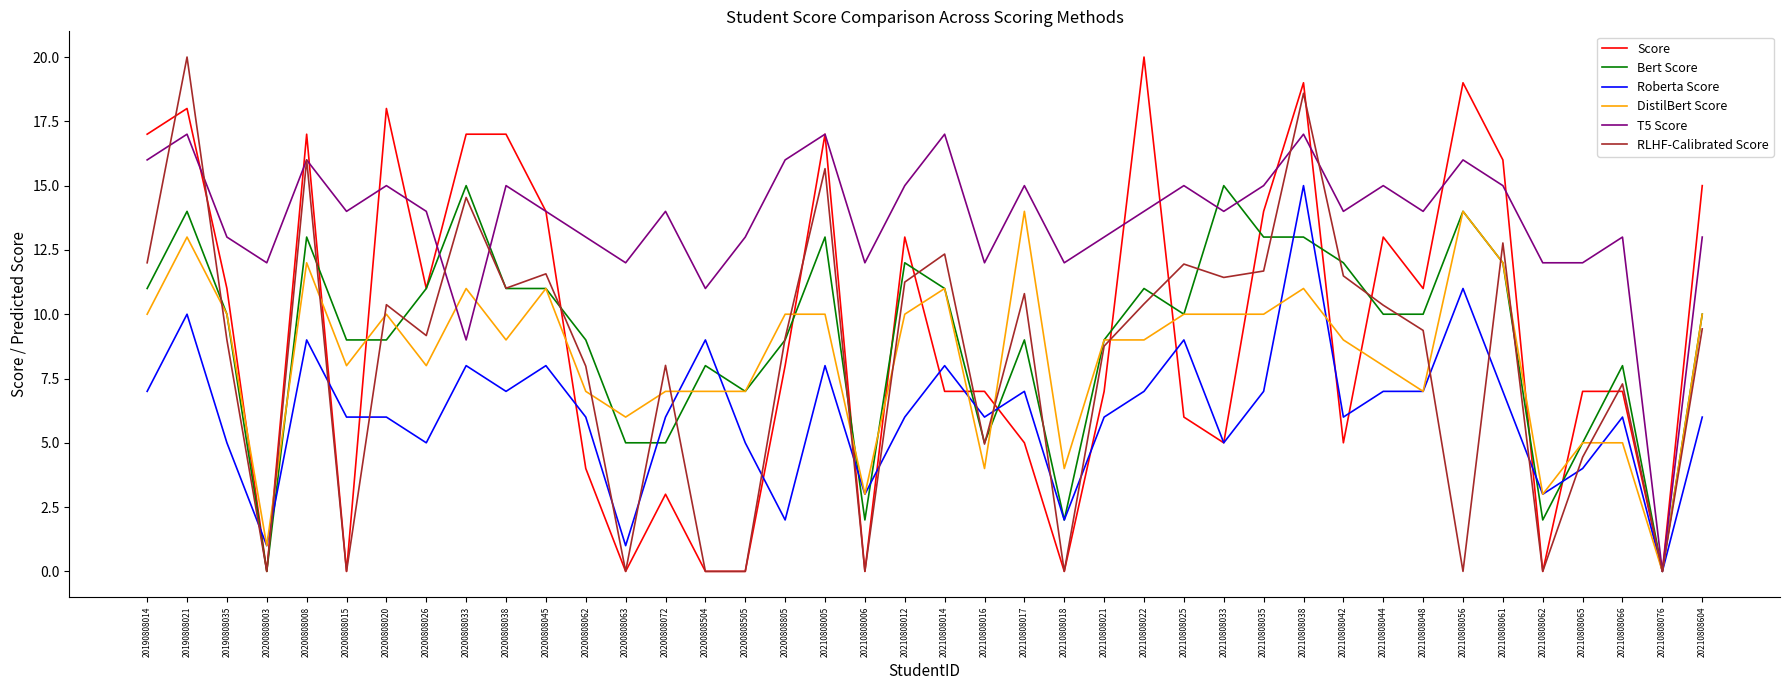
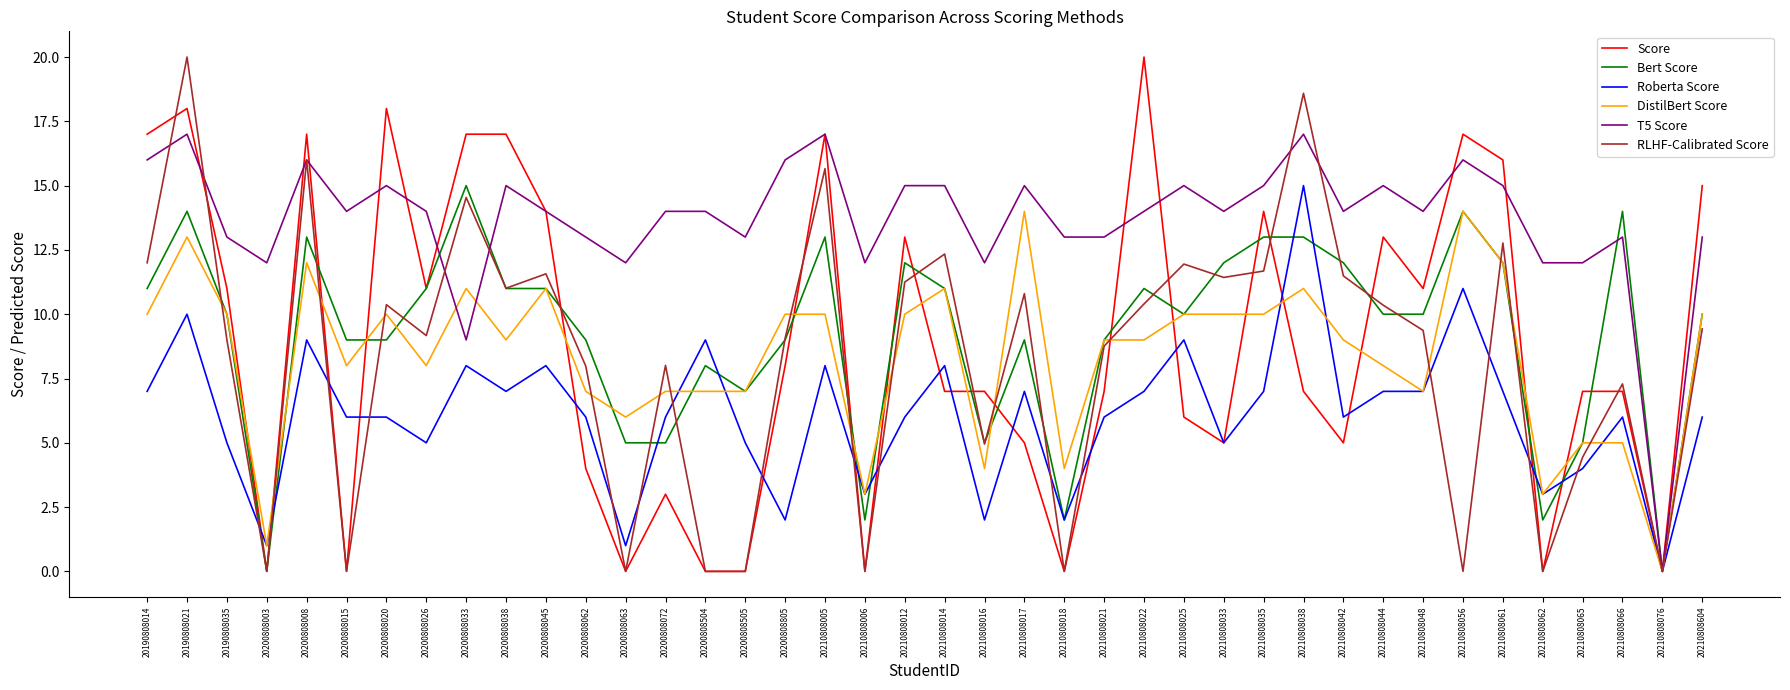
T5 Score, 20200808504: 11 -> 14
T5 Score, 20210808014: 17 -> 15
Roberta Score, 20210808016: 6 -> 2
T5 Score, 20210808018: 12 -> 13
Bert Score, 20210808033: 15 -> 12
Score, 20210808038: 19 -> 7
Score, 20210808056: 19 -> 17
Bert Score, 20210808066: 8 -> 14
